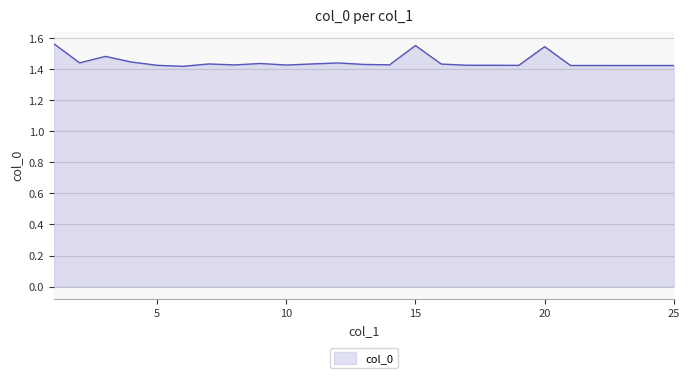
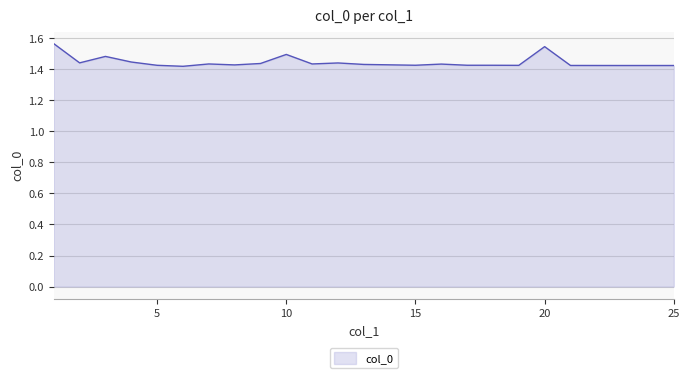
10: 1.43 -> 1.50
15: 1.55 -> 1.43
